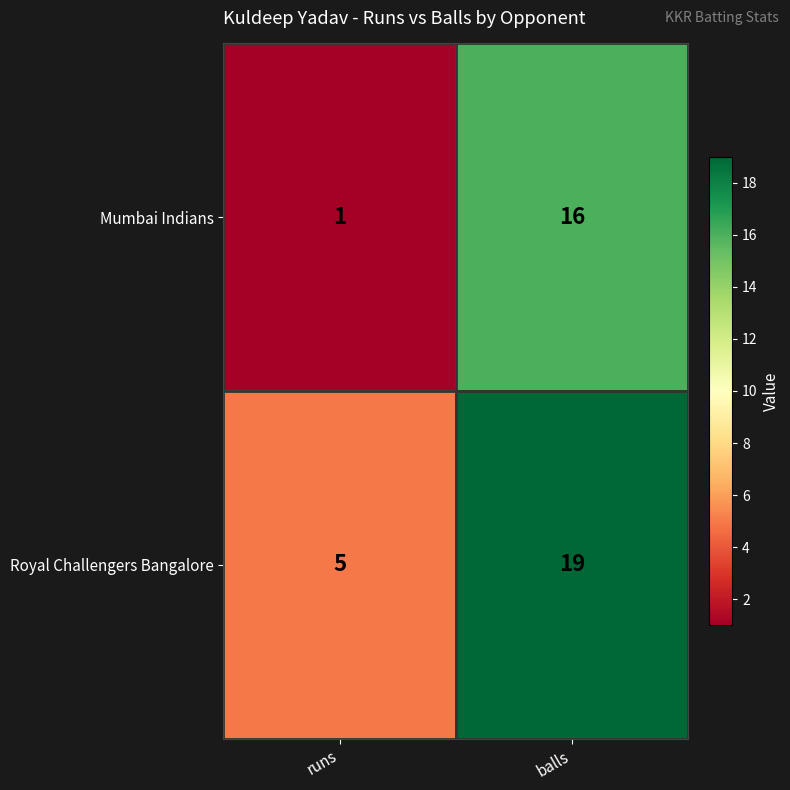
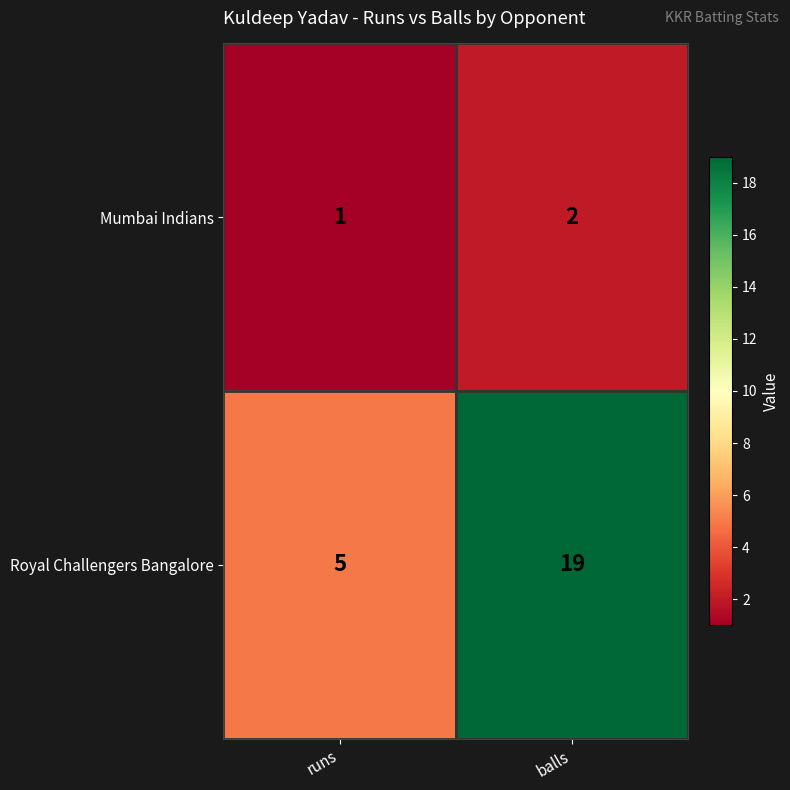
Mumbai Indians, balls: 16 -> 2
